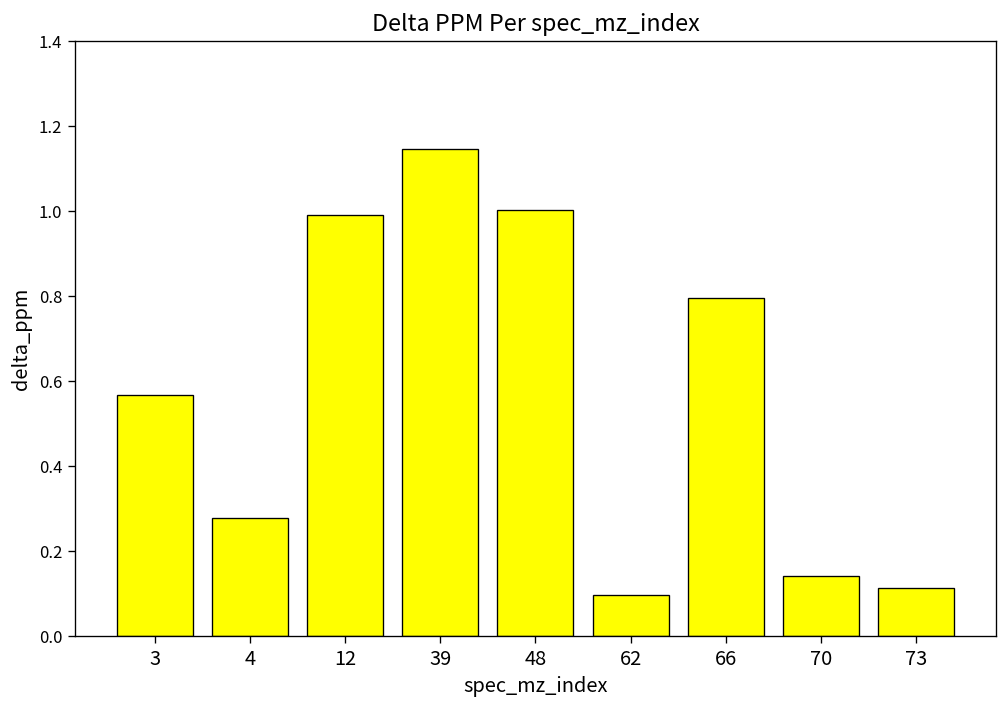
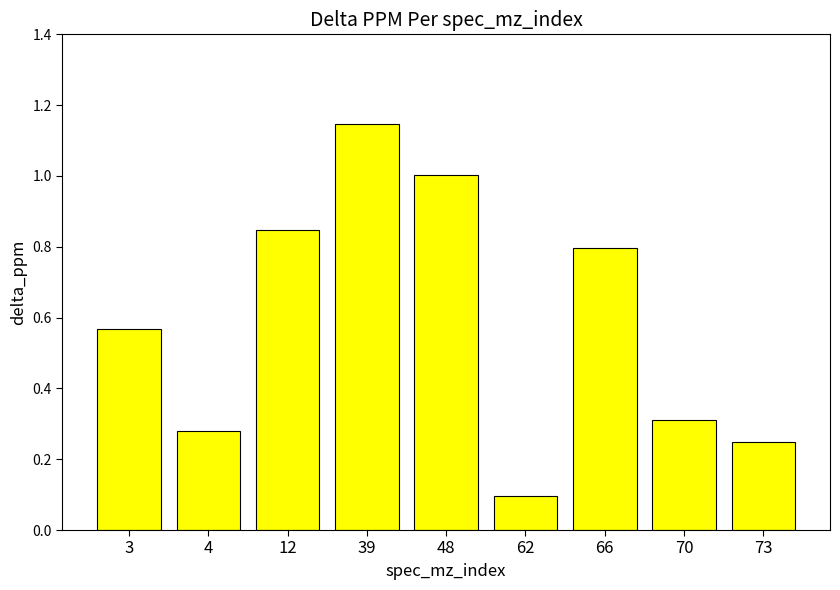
12: 0.99 -> 0.85
70: 0.14 -> 0.31
73: 0.11 -> 0.25
